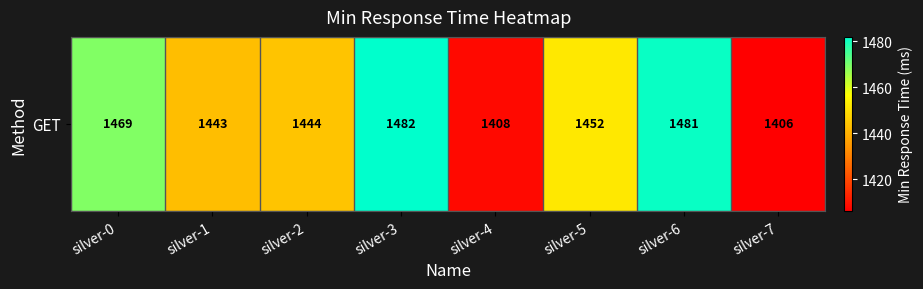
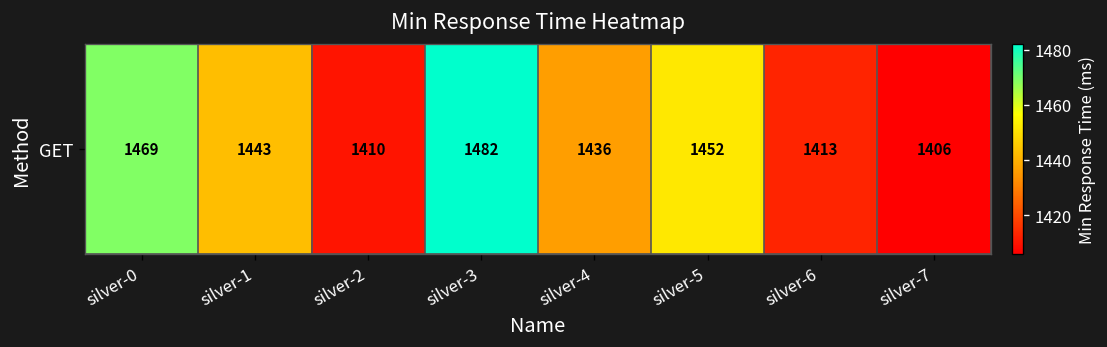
GET, silver-2: 1444 -> 1410
GET, silver-4: 1408 -> 1436
GET, silver-6: 1481 -> 1413
